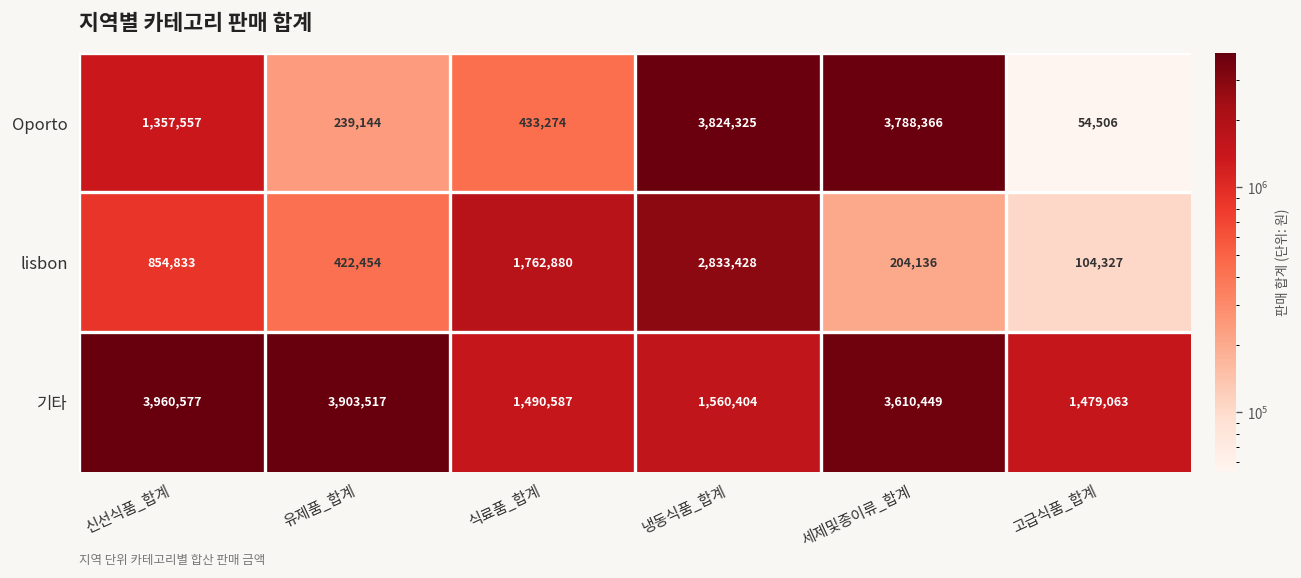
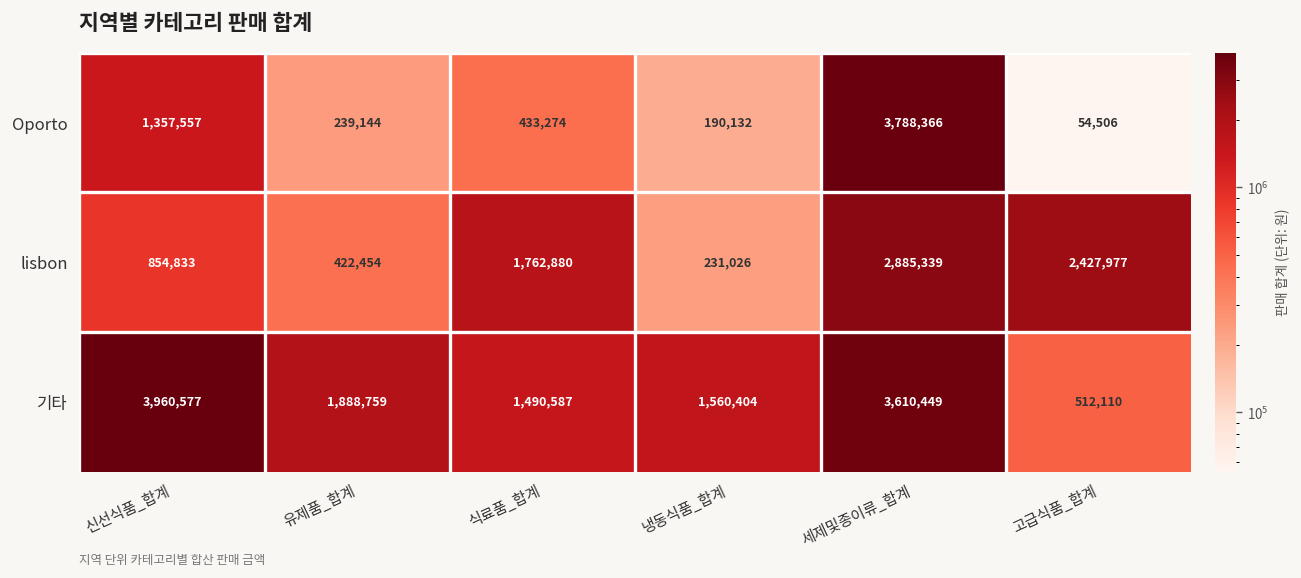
Oporto, 냉동식품_합계: 3,824,325 -> 190,132
lisbon, 냉동식품_합계: 2,833,428 -> 231,026
lisbon, 세제및종이류_합계: 204,136 -> 2,885,339
lisbon, 고급식품_합계: 104,327 -> 2,427,977
기타, 유제품_합계: 3,903,517 -> 1,888,759
기타, 고급식품_합계: 1,479,063 -> 512,110
